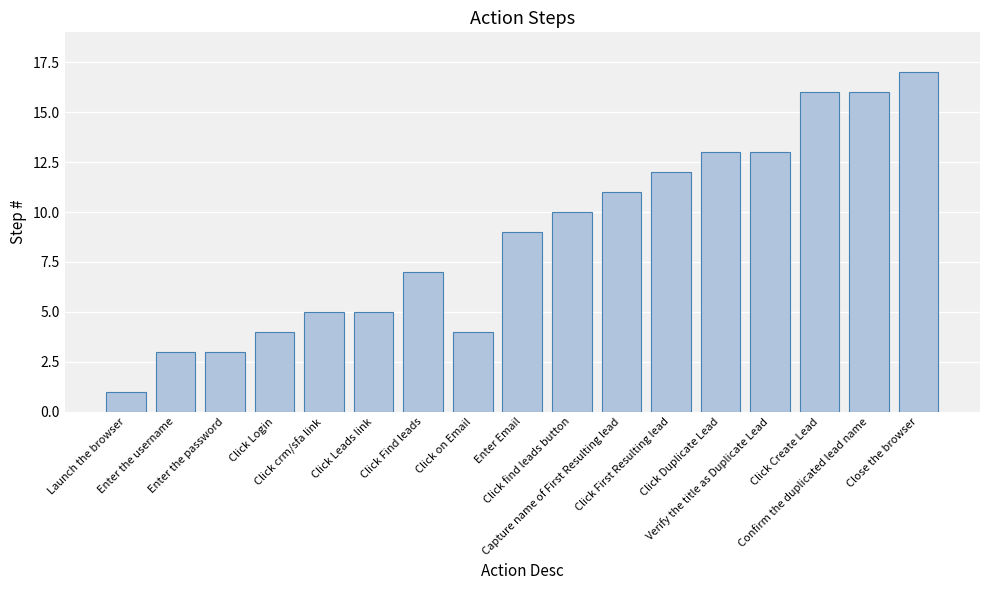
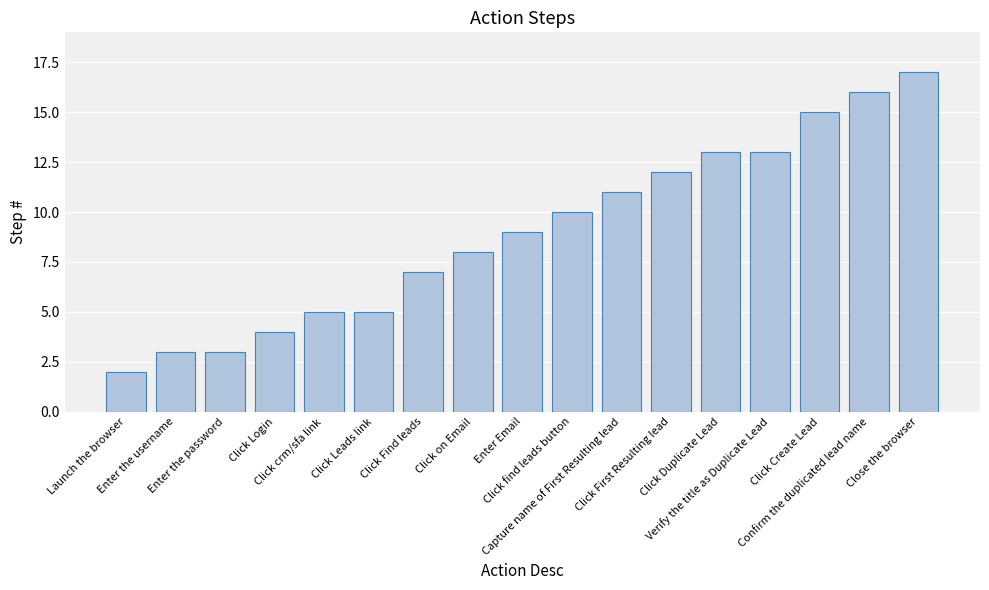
Launch the browser: 1 -> 2
Click on Email: 4 -> 8
Click Create Lead: 16 -> 15
